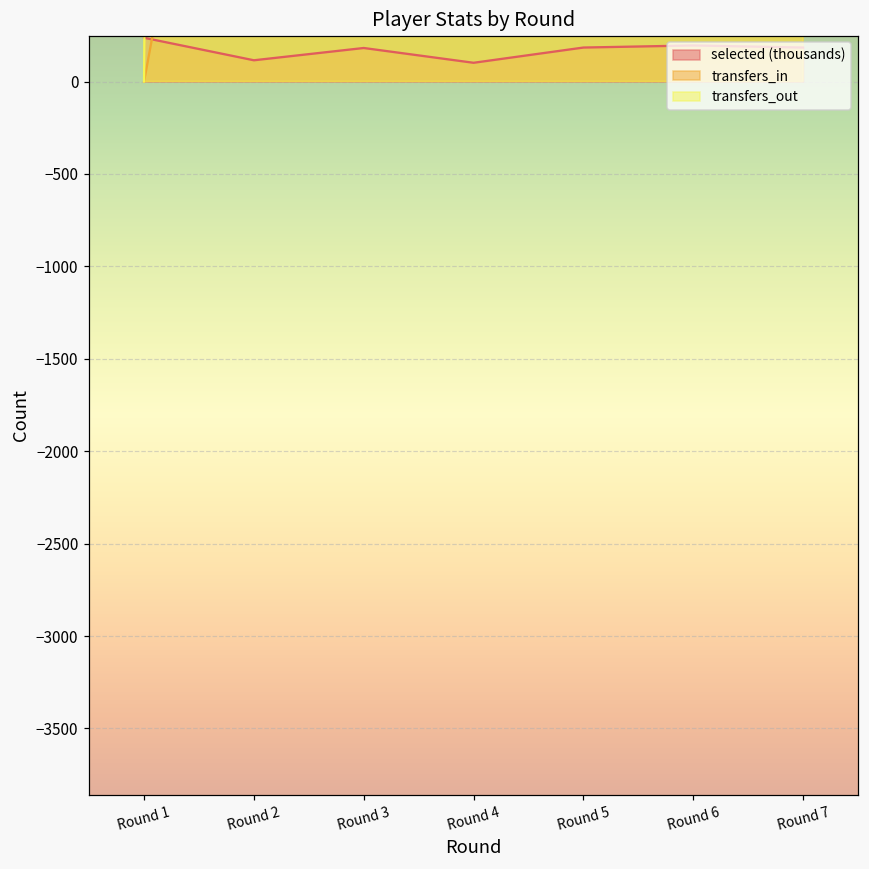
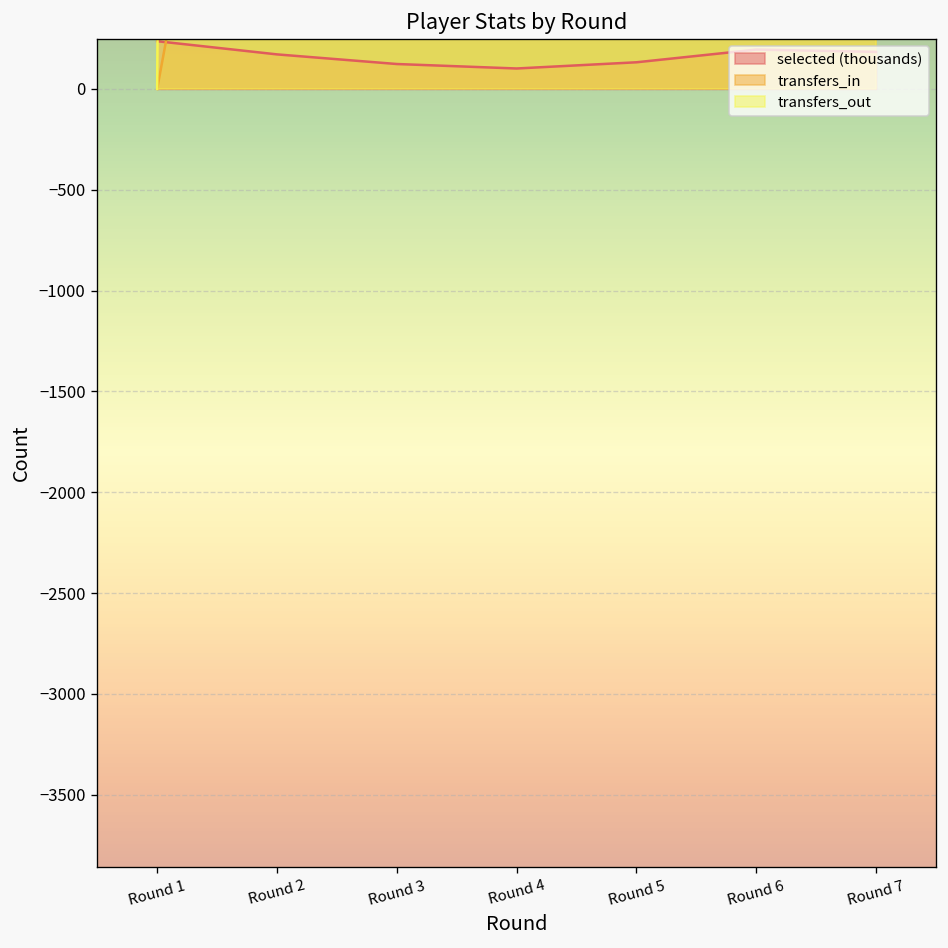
selected (thousands), Round 2: 110 -> 170
selected (thousands), Round 3: 180 -> 120
selected (thousands), Round 5: 180 -> 130
